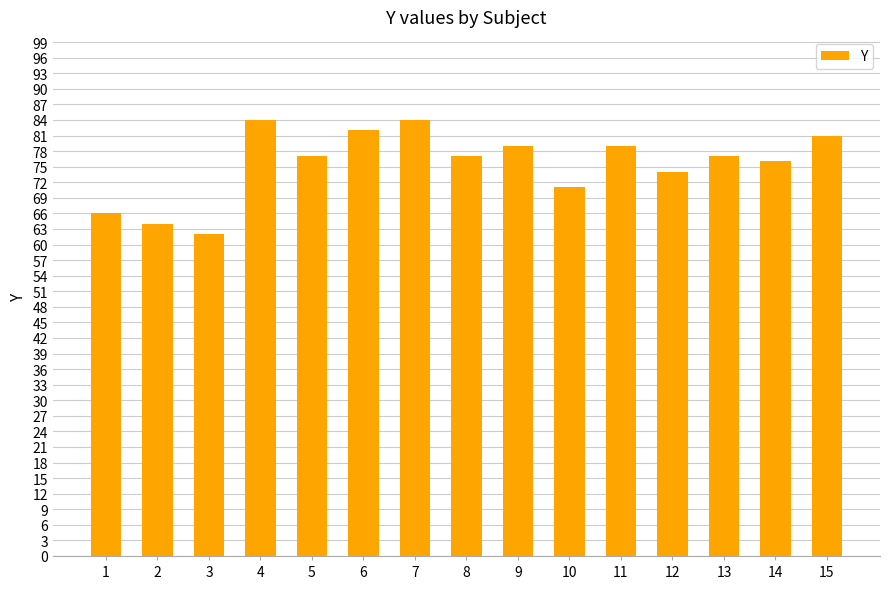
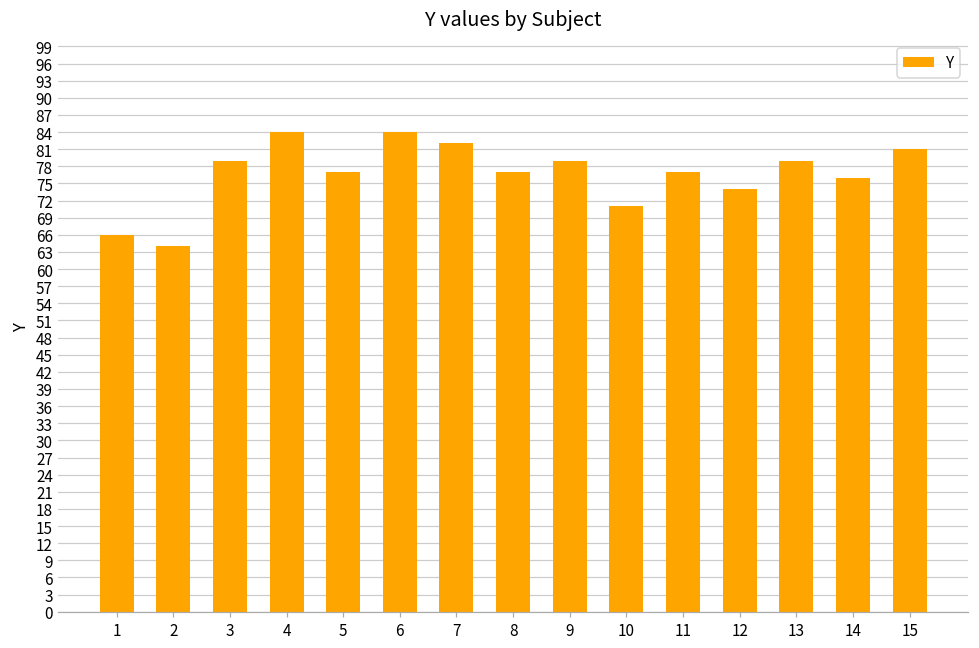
3: 62 -> 79
6: 82 -> 84
7: 84 -> 82
11: 79 -> 77
13: 77 -> 79
